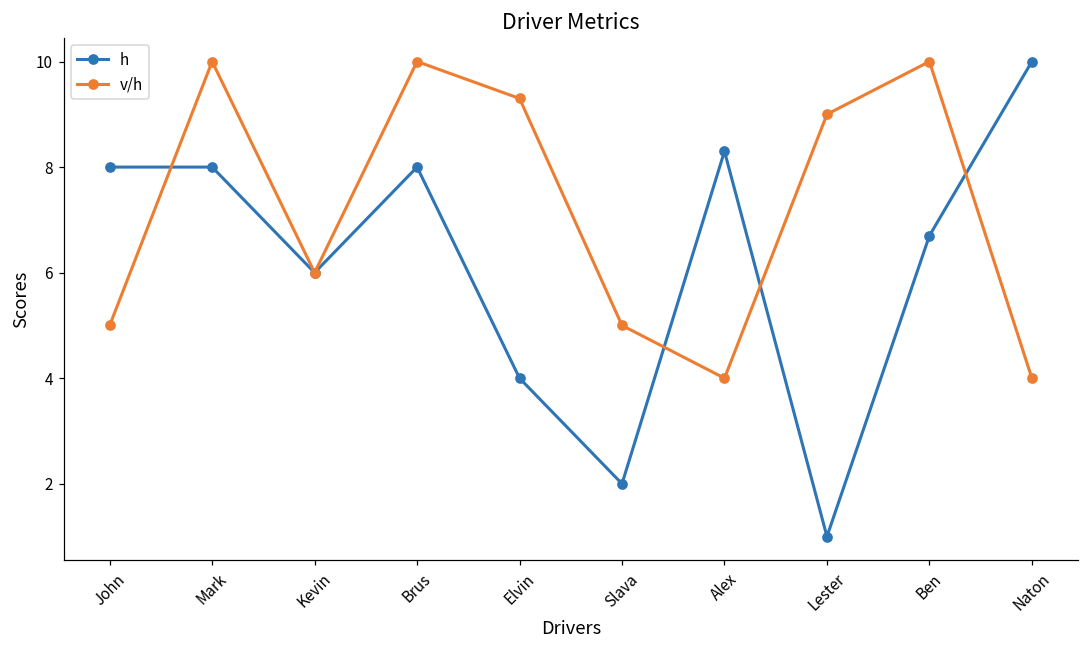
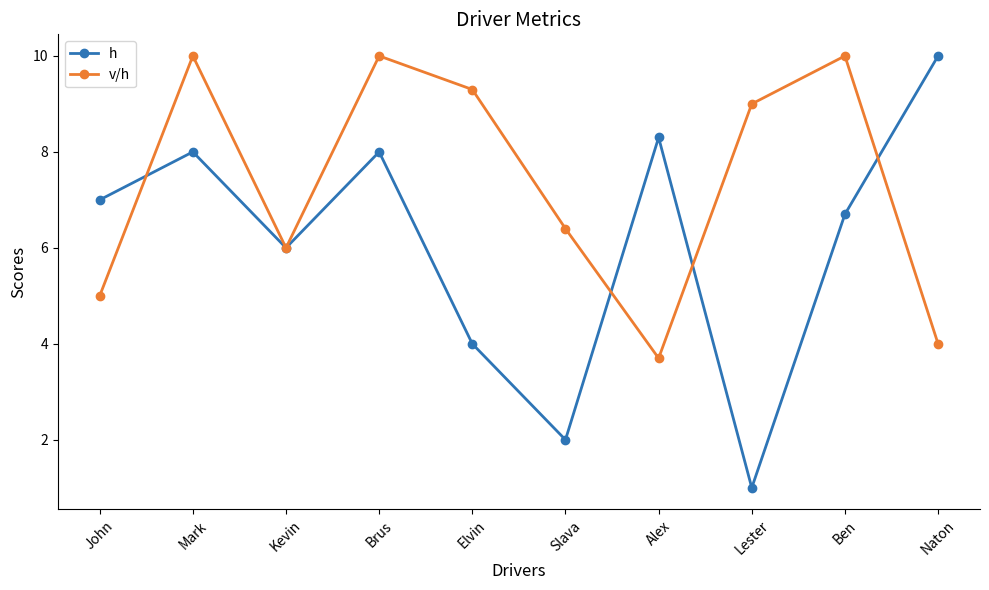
h, John: 8 -> 7
v/h, Slava: 5.0 -> 6.4
v/h, Alex: 4.0 -> 3.7
